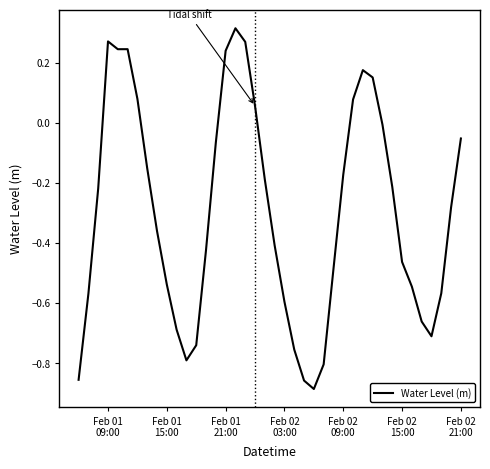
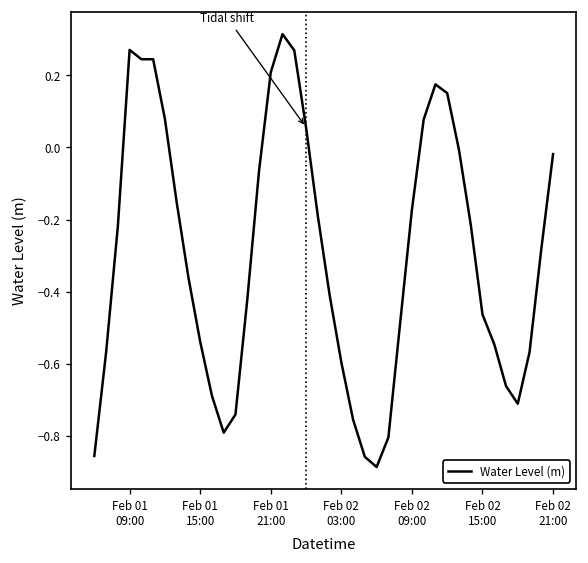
Feb 01 21:00: 0.24 -> 0.21
Feb 02 21:00: -0.05 -> -0.02
